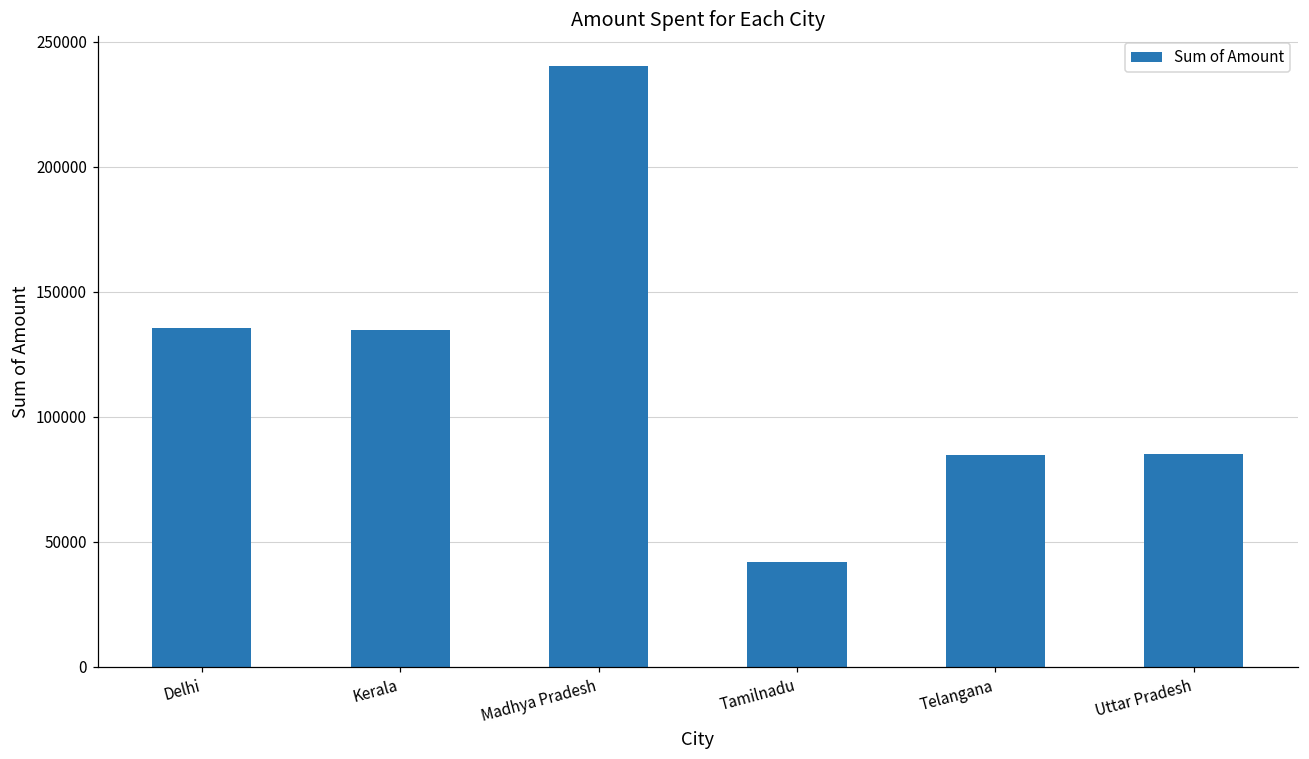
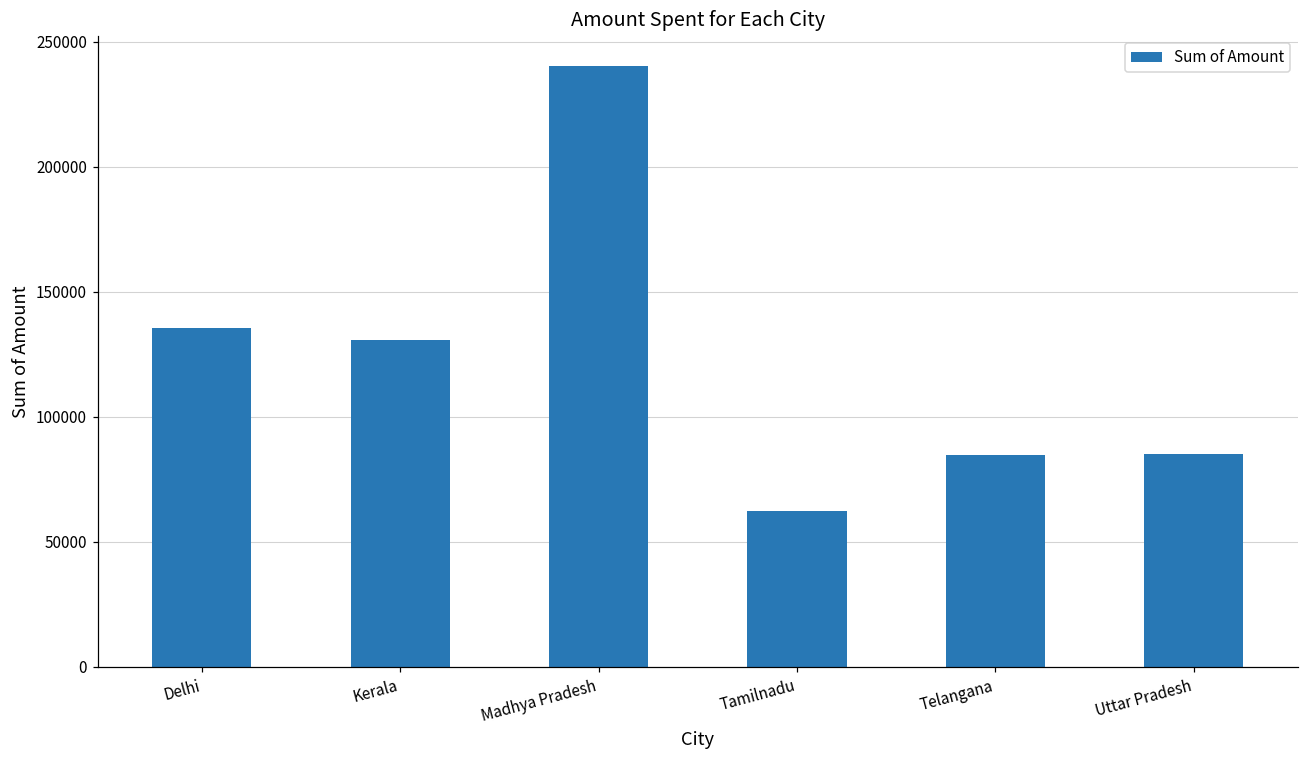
Kerala: 135000 -> 131000
Tamilnadu: 42000 -> 62000
